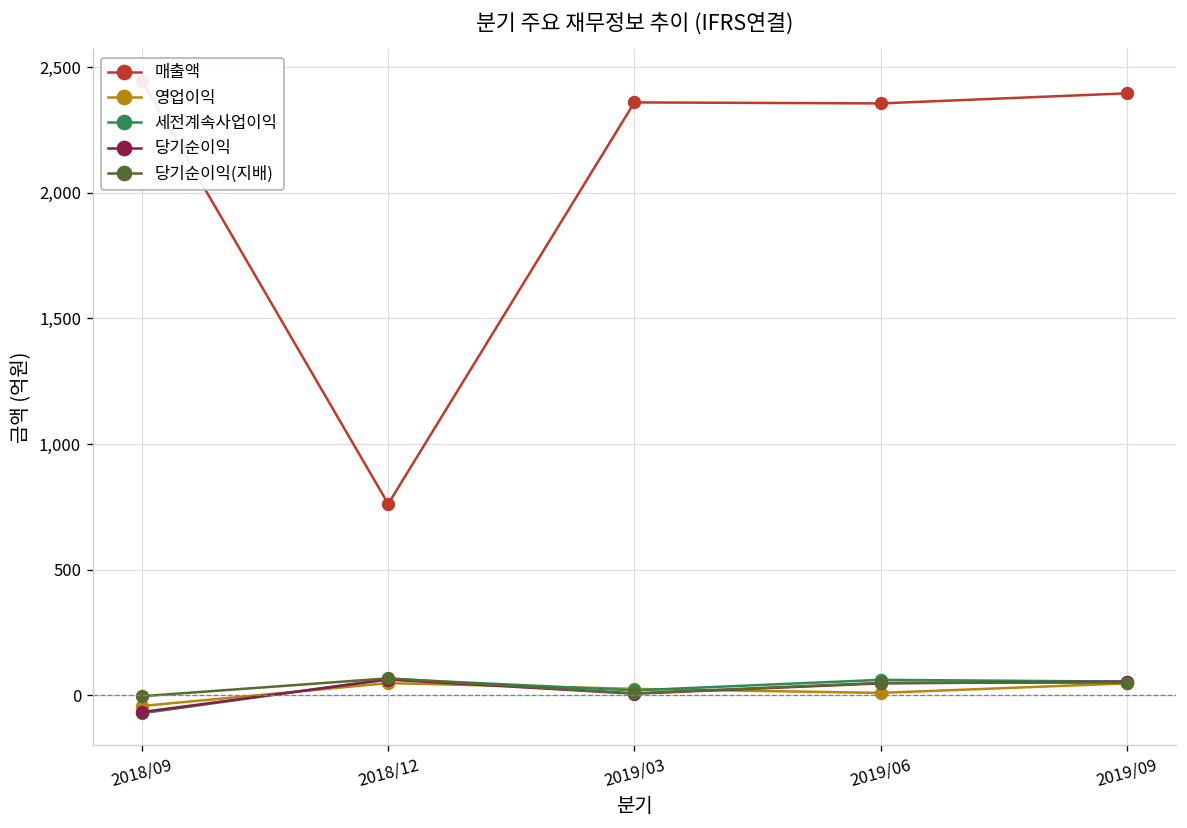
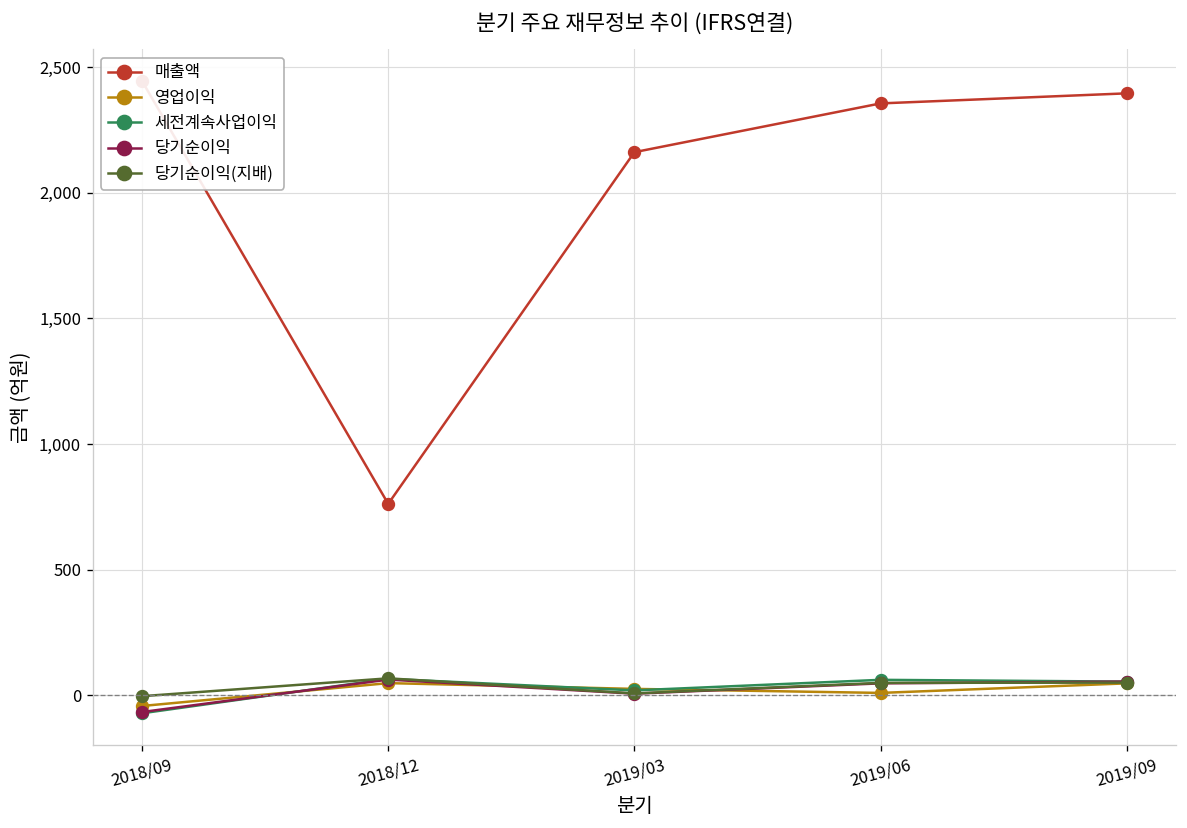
매출액, 2019/03: 2,360 -> 2,160
